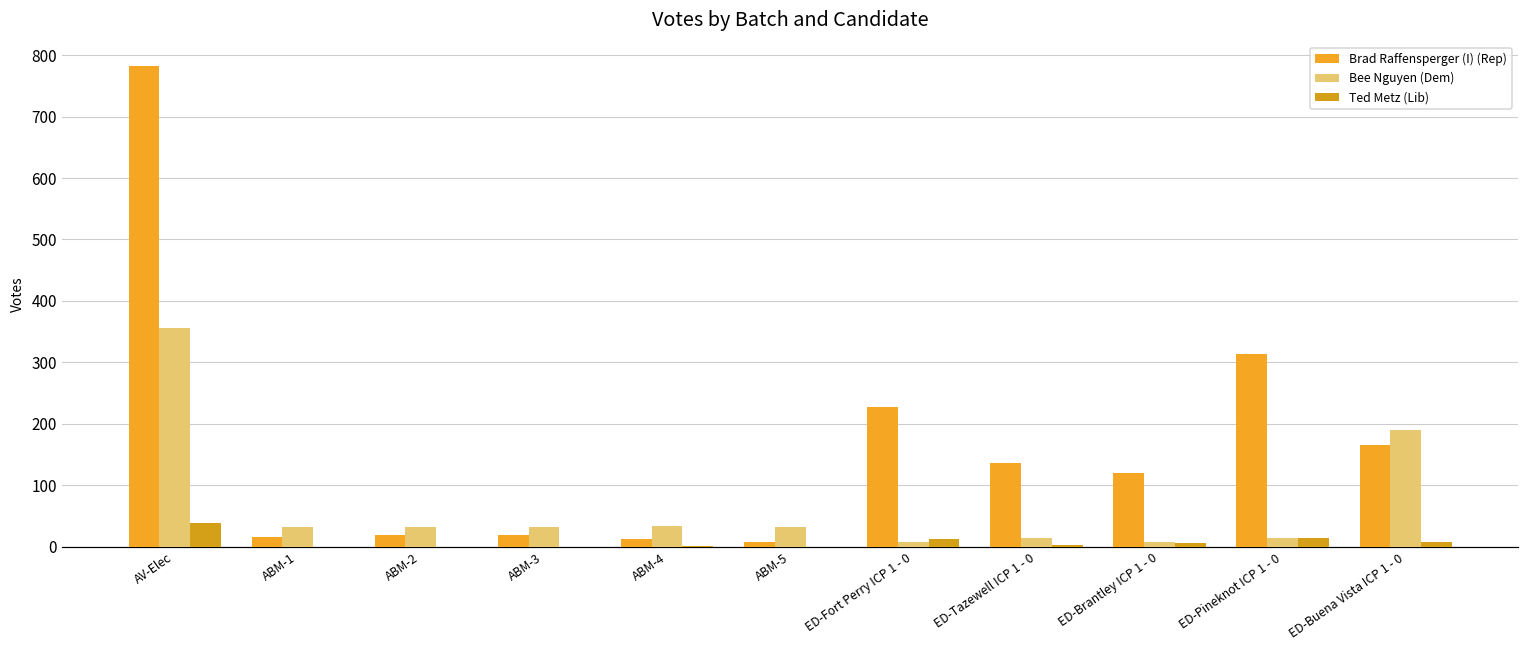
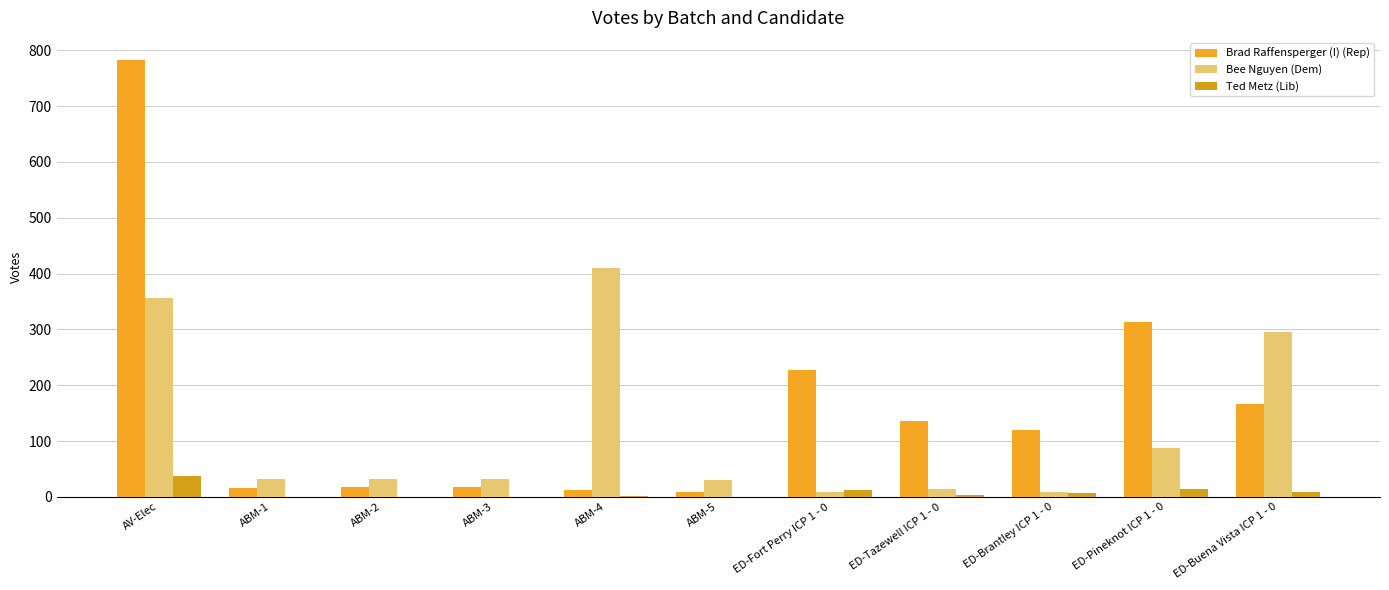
Bee Nguyen (Dem), ABM-4: 30 -> 410
Bee Nguyen (Dem), ED-Pineknot ICP 1 - 0: 10 -> 90
Bee Nguyen (Dem), ED-Buena Vista ICP 1 - 0: 190 -> 300
